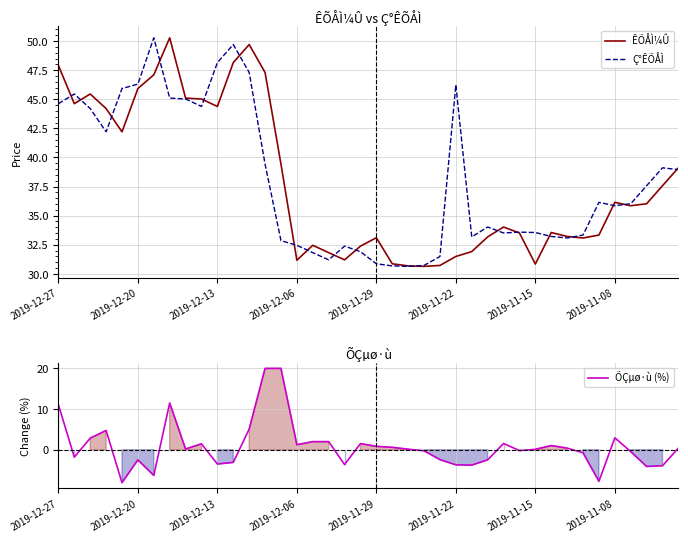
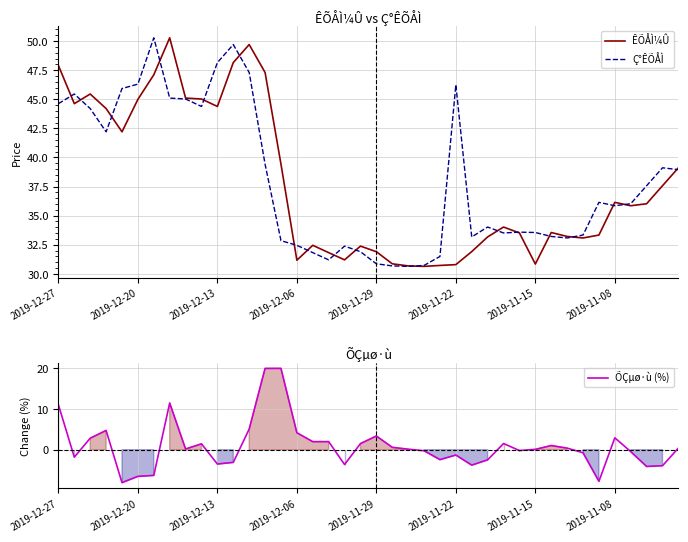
ÊÕÅÌ¼Û vs Ç°ÊÕÅÌ, ÊÕÅÌ¼Û, 2019-12-20: 45.9 -> 45.0
ÊÕÅÌ¼Û vs Ç°ÊÕÅÌ, ÊÕÅÌ¼Û, 2019-11-29: 33.1 -> 31.9
ÊÕÅÌ¼Û vs Ç°ÊÕÅÌ, ÊÕÅÌ¼Û, 2019-11-22: 31.5 -> 30.8
ÕÇµø·ù, 2019-12-20: -3 -> -7
ÕÇµø·ù, 2019-12-06: 1 -> 4
ÕÇµø·ù, 2019-11-29: 1 -> 3
ÕÇµø·ù, 2019-11-22: -4 -> -1
